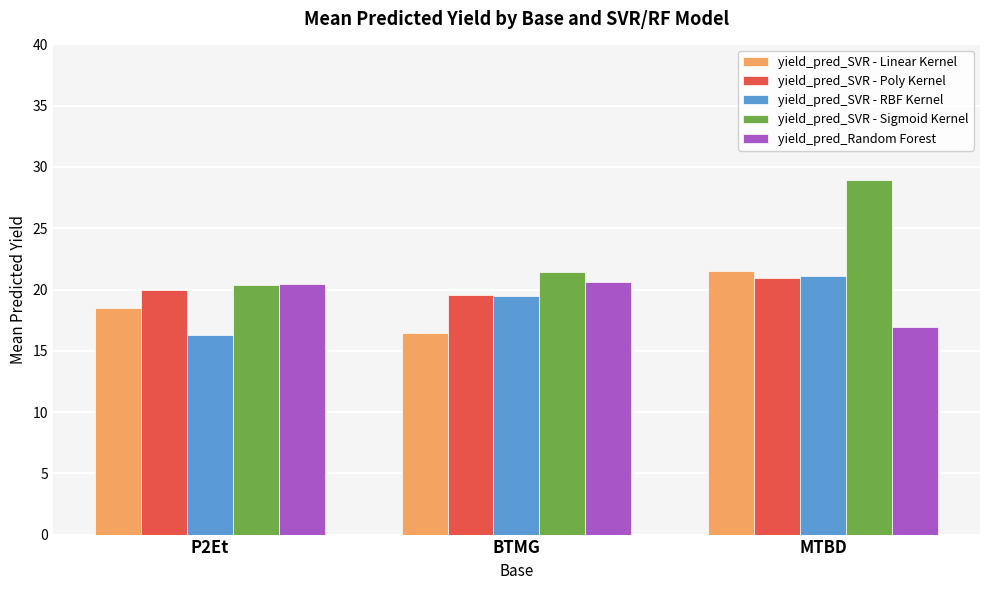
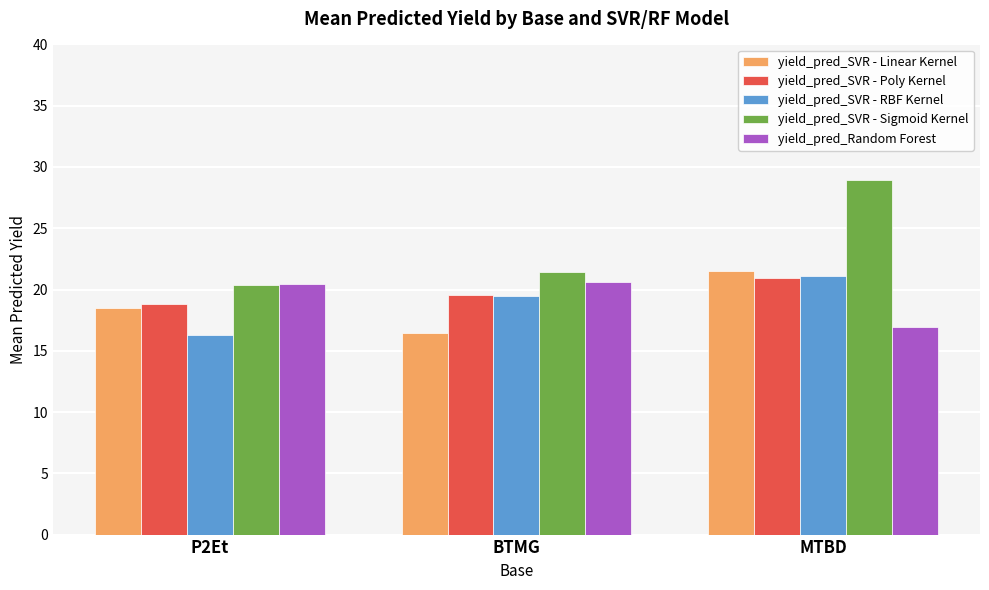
yield_pred_SVR - Poly Kernel, P2Et: 20.0 -> 18.8
